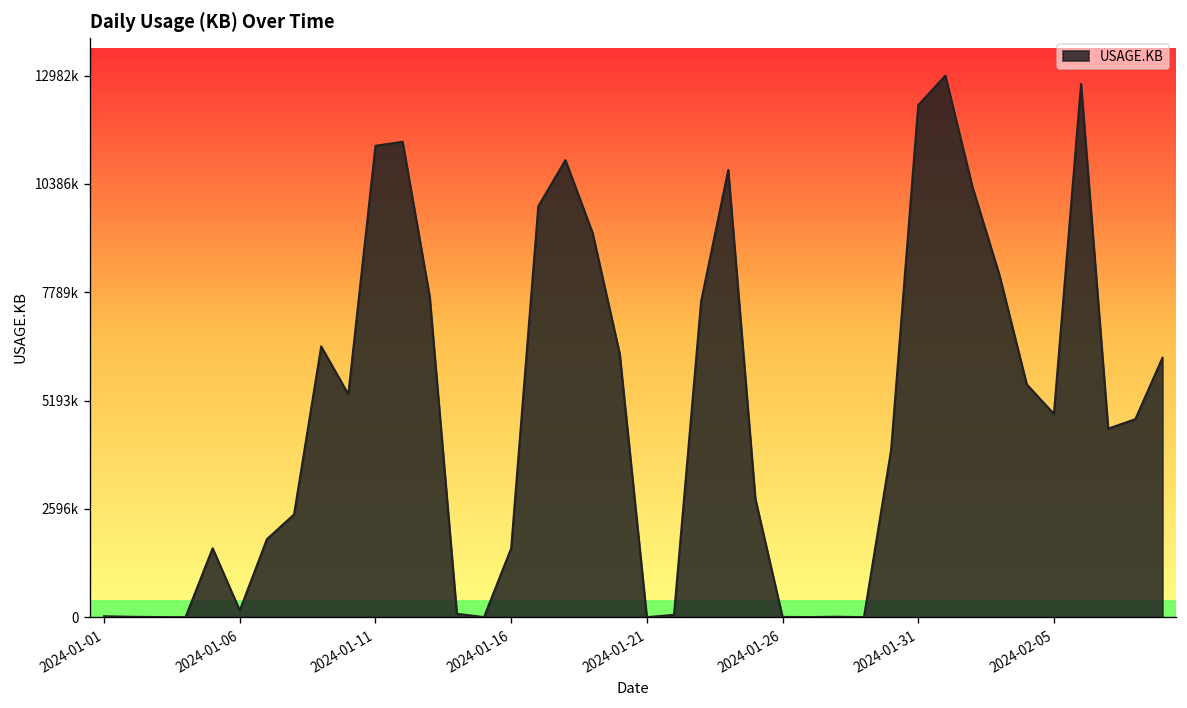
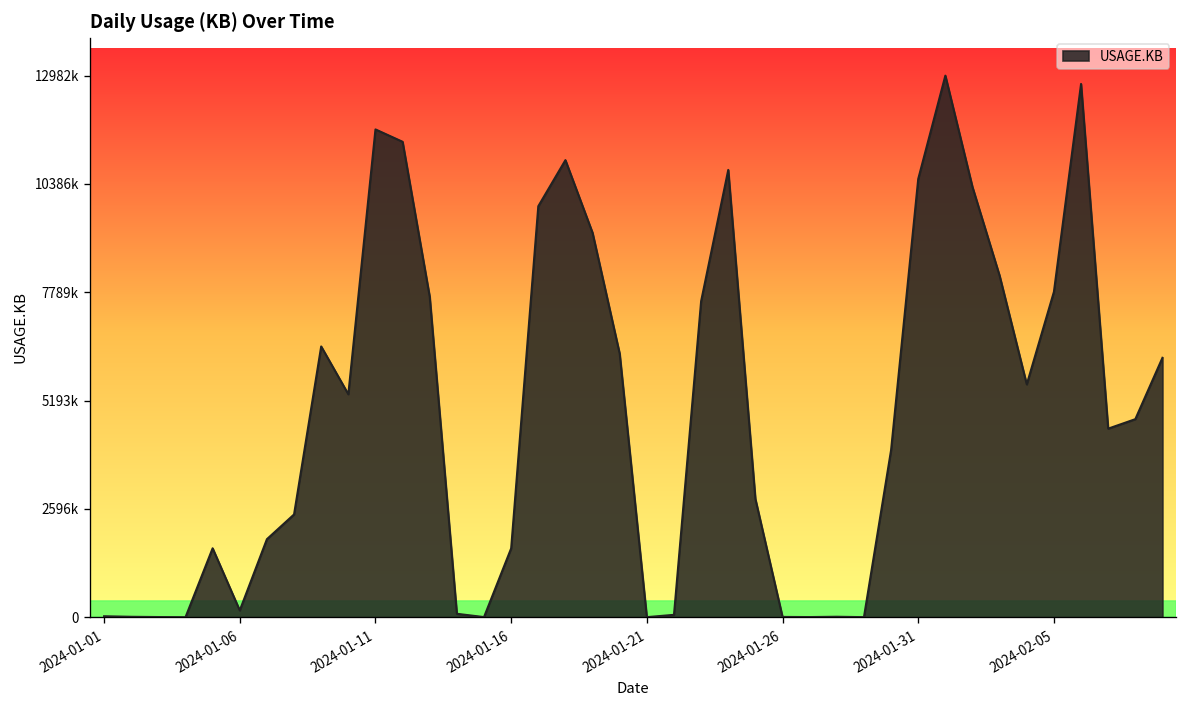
2024-01-11: 11300000 -> 11700000
2024-01-31: 12300000 -> 10500000
2024-02-05: 4900000 -> 7800000
